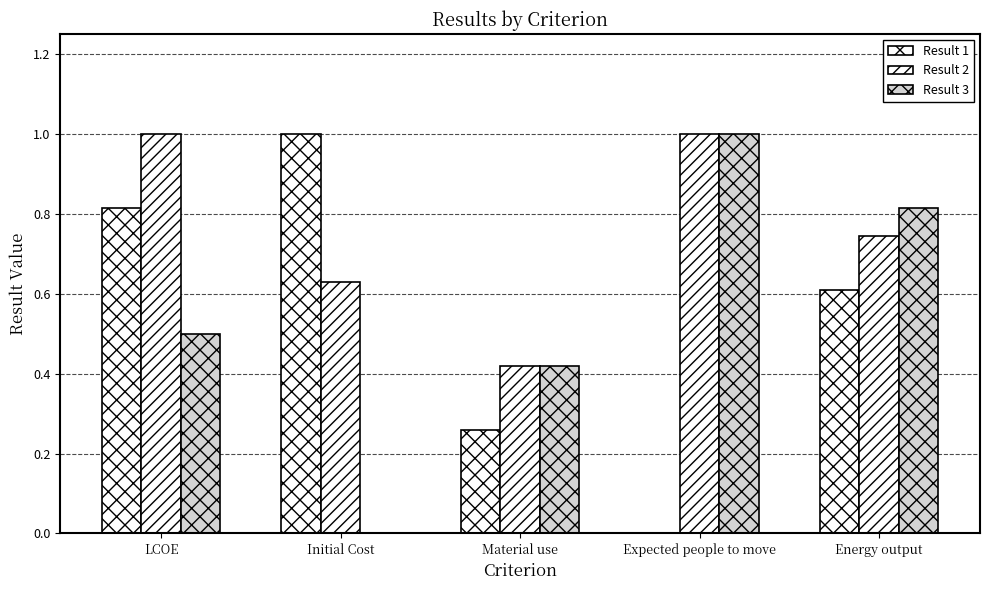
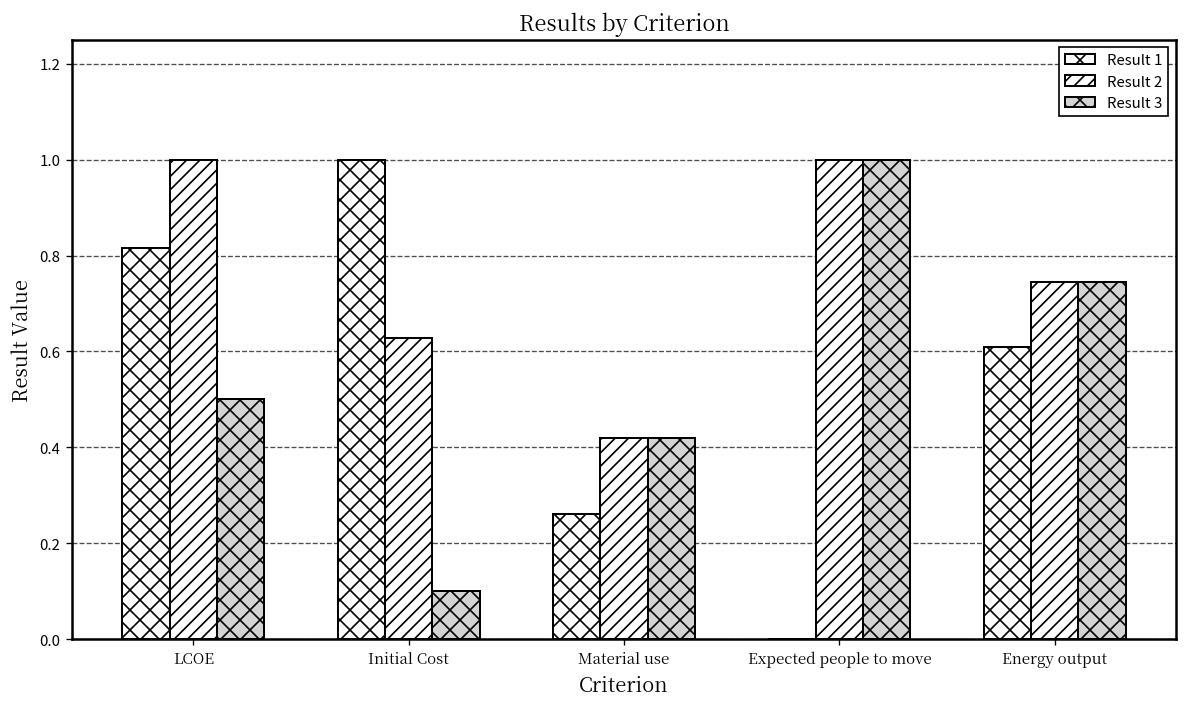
Result 3, Initial Cost: 0.0 -> 0.1
Result 3, Energy output: 0.81 -> 0.75
